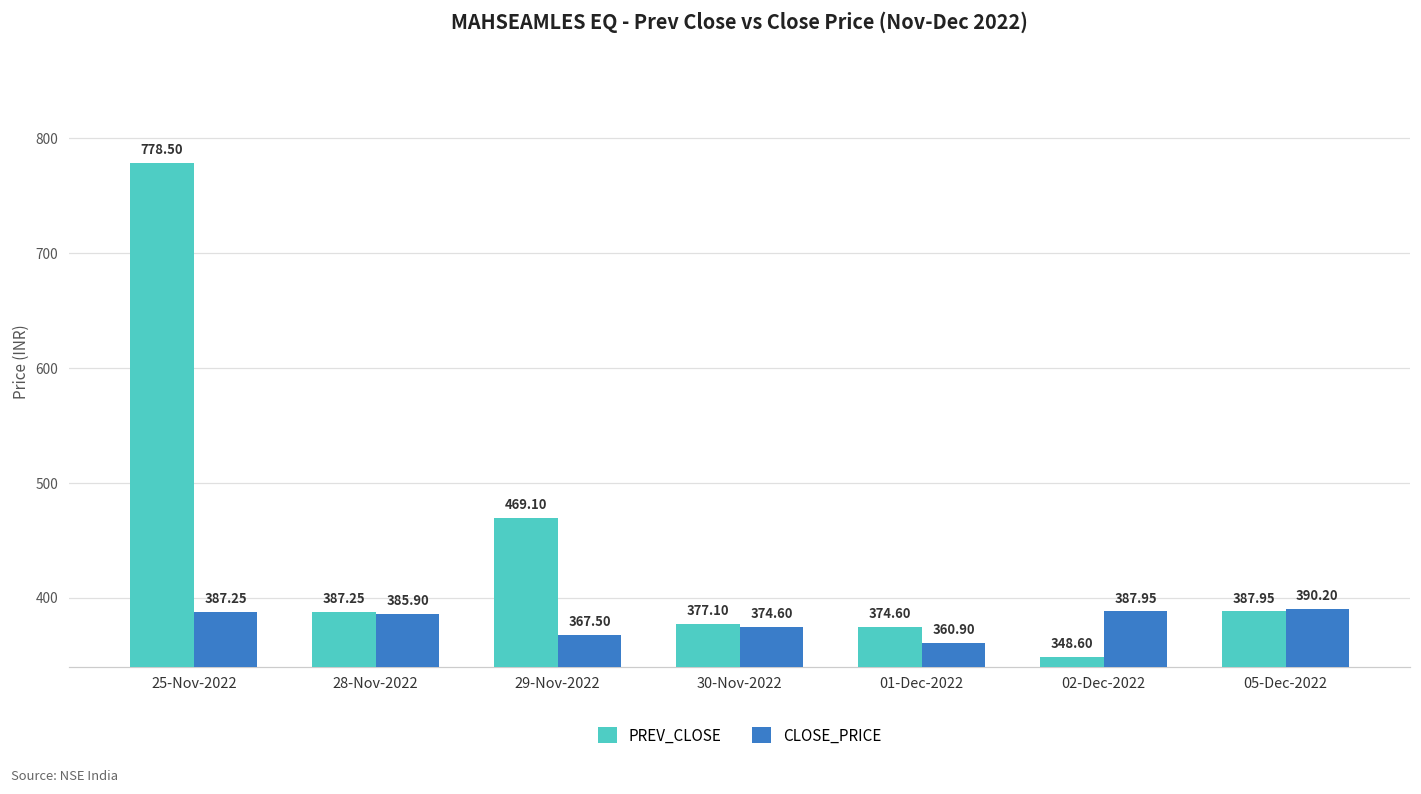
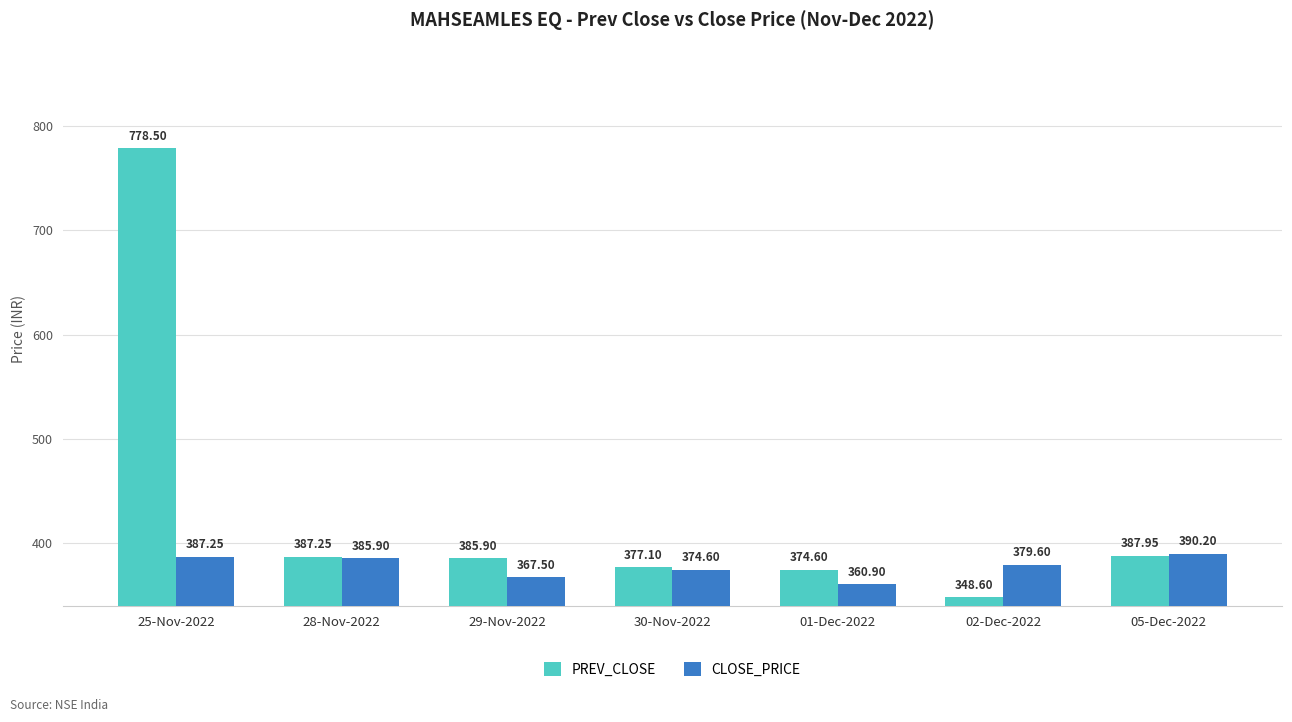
PREV_CLOSE, 29-Nov-2022: 469.10 -> 385.90
CLOSE_PRICE, 02-Dec-2022: 387.95 -> 379.60
